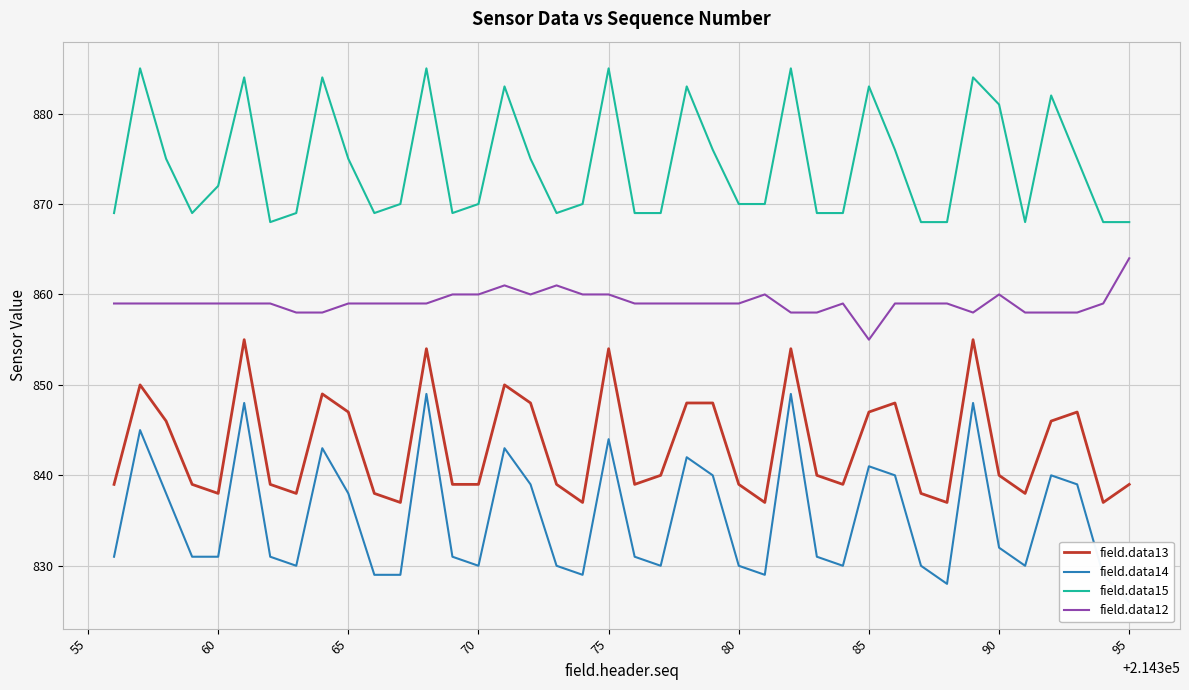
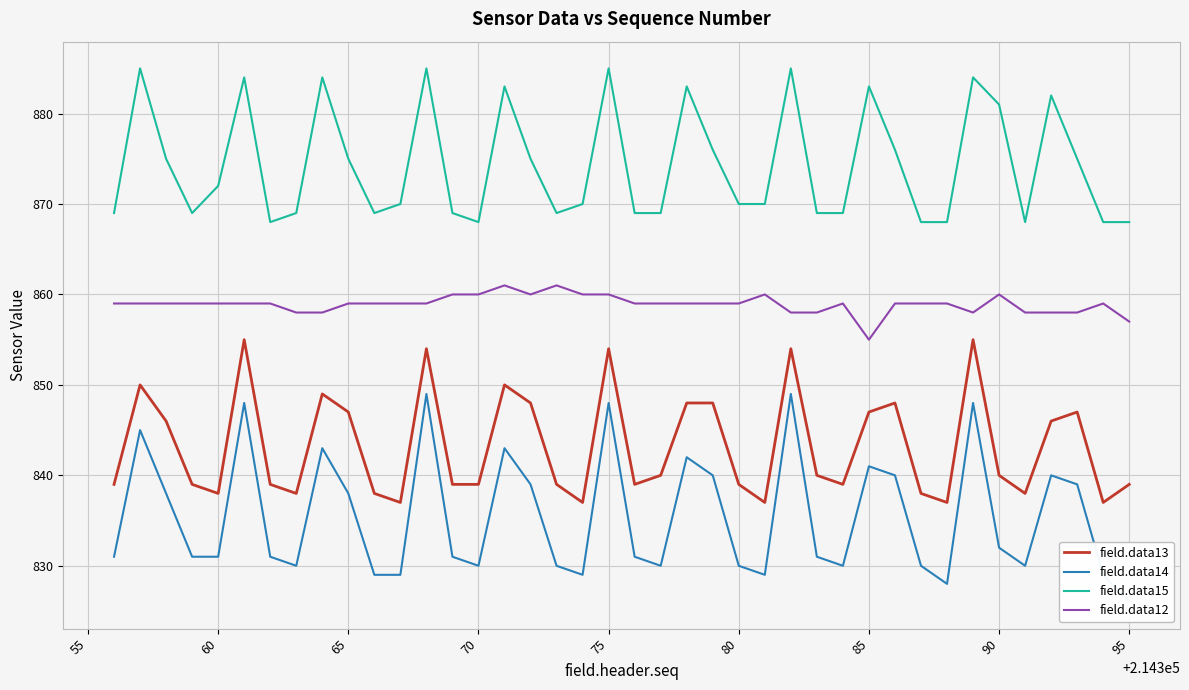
field.data15, 70: 870 -> 868
field.data14, 75: 844 -> 848
field.data12, 95: 864 -> 857
